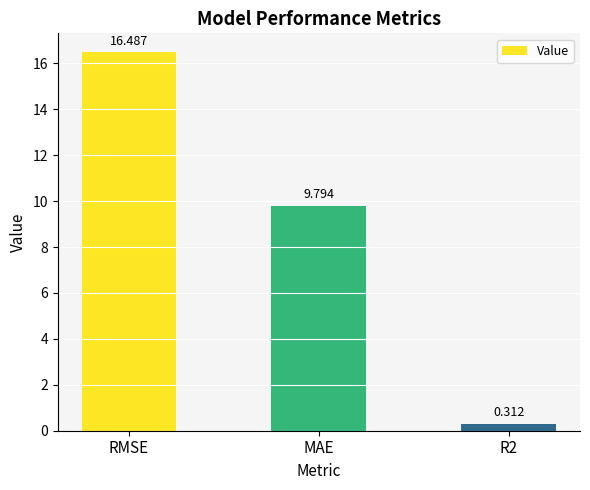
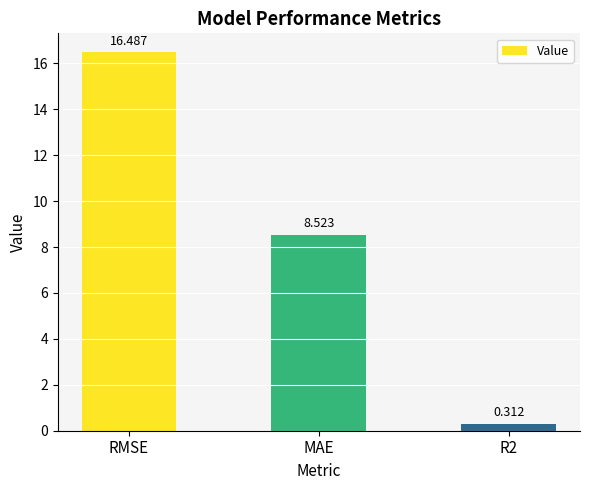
MAE: 9.794 -> 8.523
